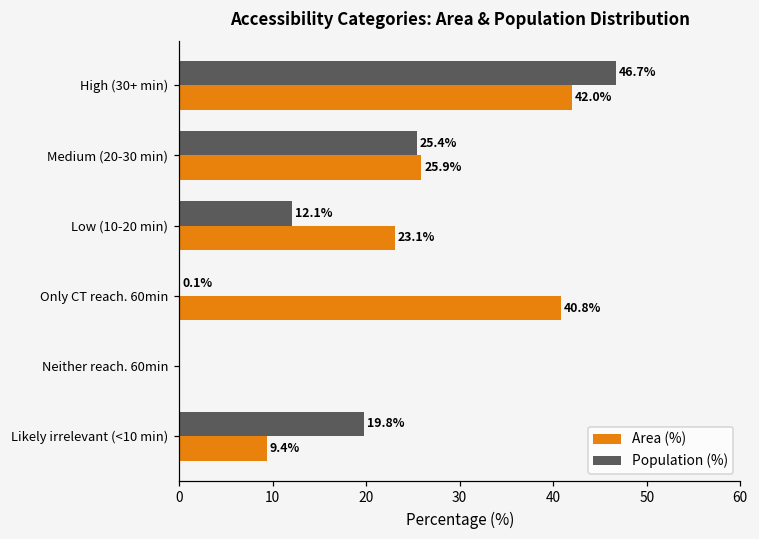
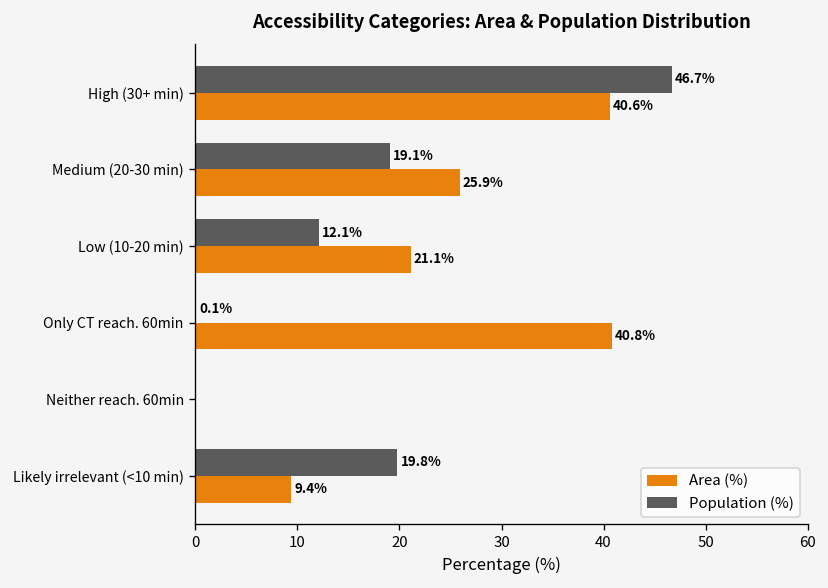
Area (%), High (30+ min): 42.0% -> 40.6%
Population (%), Medium (20-30 min): 25.4% -> 19.1%
Area (%), Low (10-20 min): 23.1% -> 21.1%
